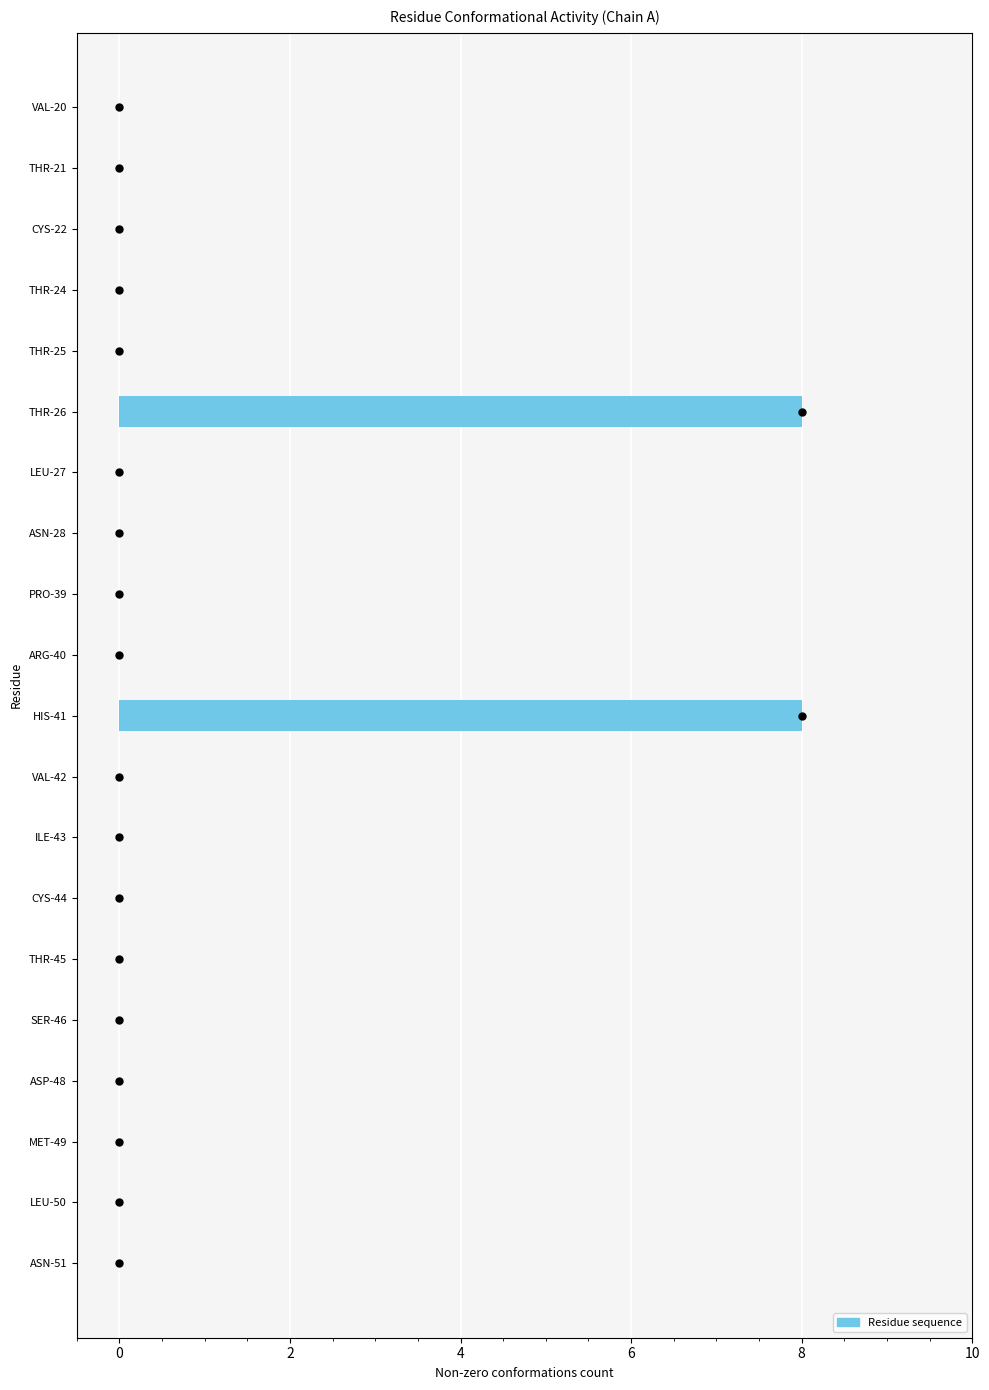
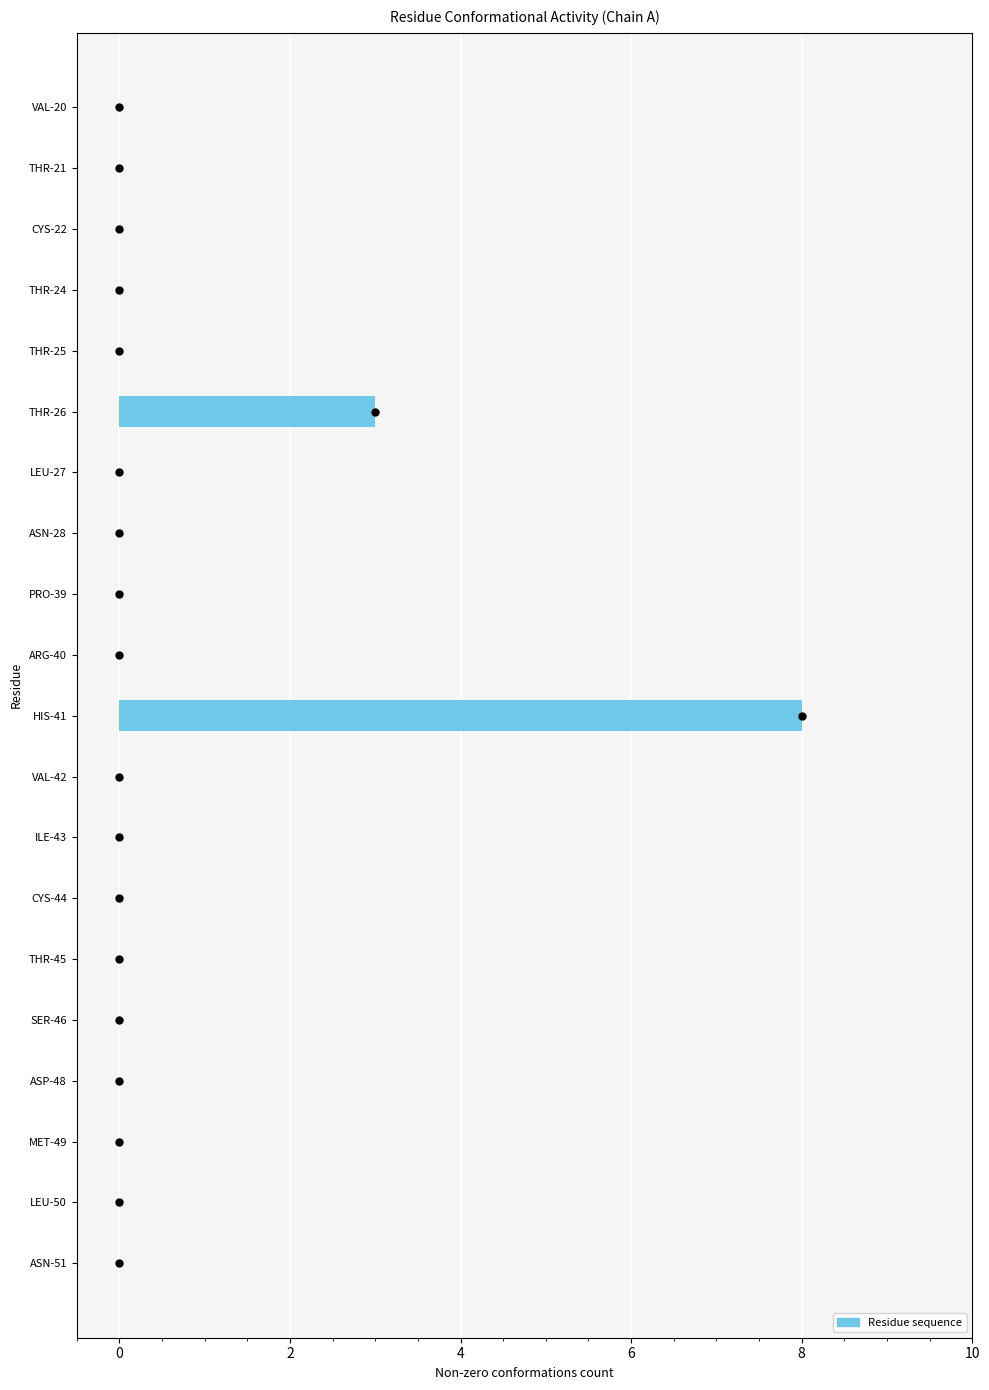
Residue sequence, THR-26: 8 -> 3
